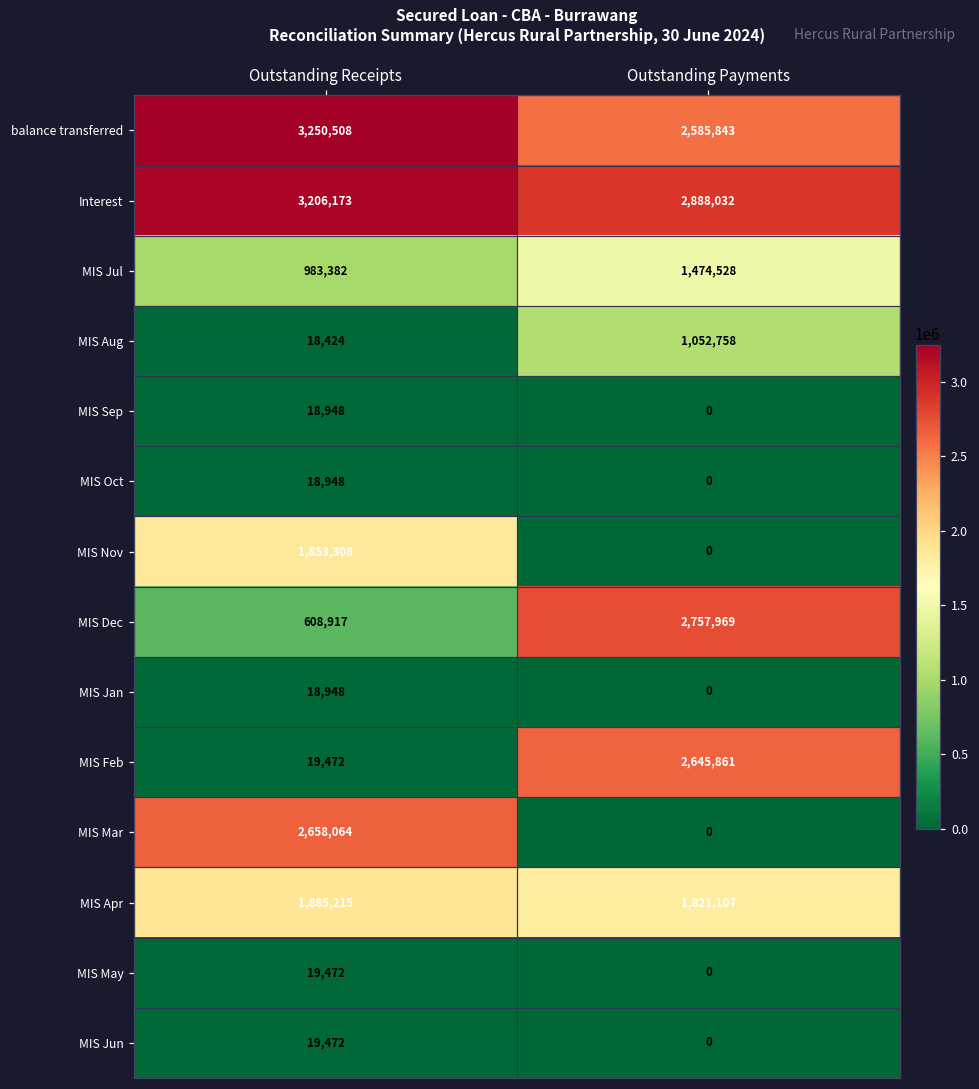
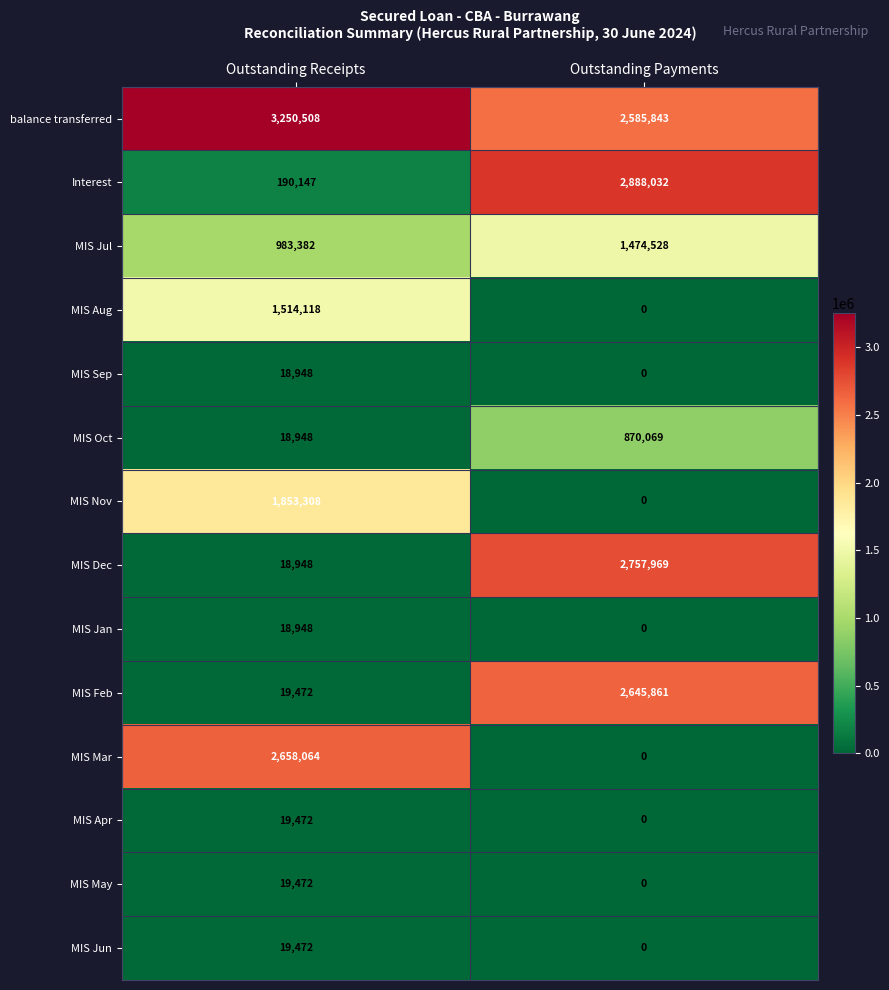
Interest, Outstanding Receipts: 3,206,173 -> 190,147
MIS Aug, Outstanding Receipts: 18,424 -> 1,514,118
MIS Aug, Outstanding Payments: 1,052,758 -> 0
MIS Oct, Outstanding Payments: 0 -> 870,069
MIS Dec, Outstanding Receipts: 608,917 -> 18,948
MIS Apr, Outstanding Receipts: 1,885,215 -> 19,472
MIS Apr, Outstanding Payments: 1,821,107 -> 0
